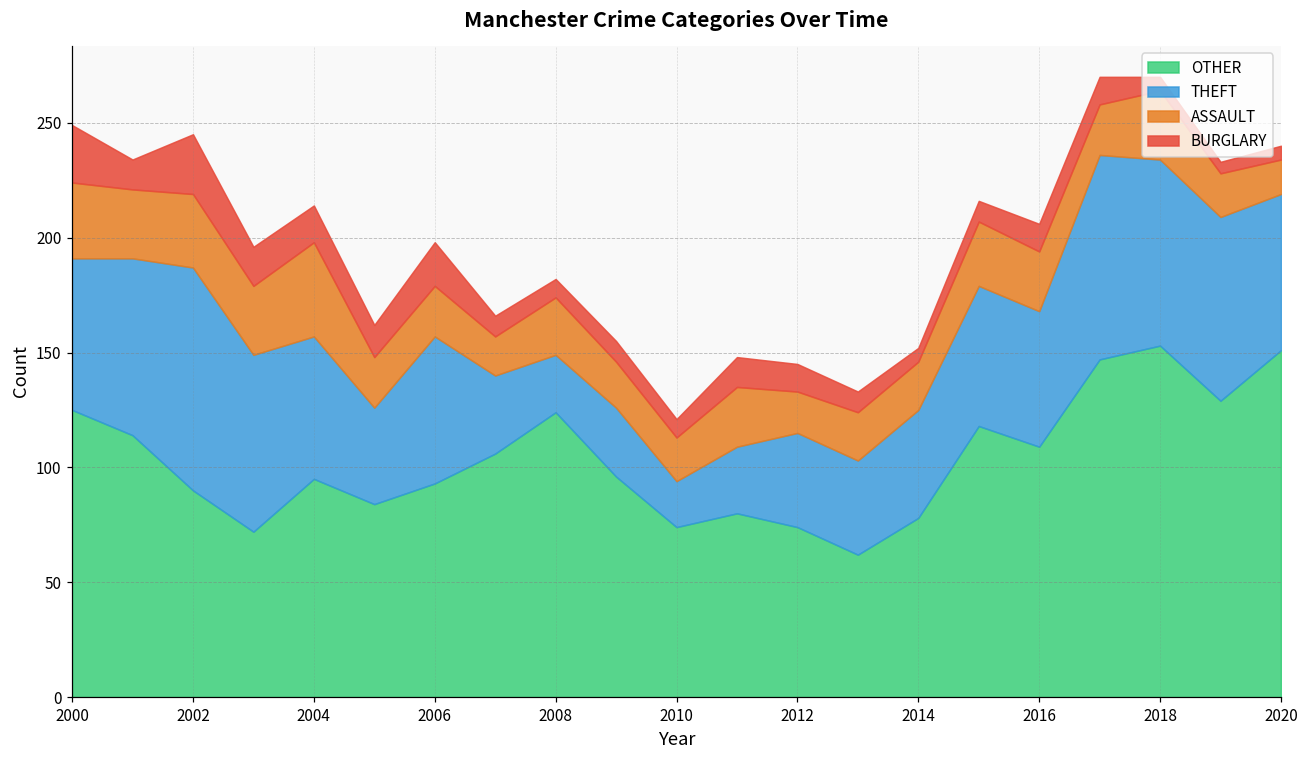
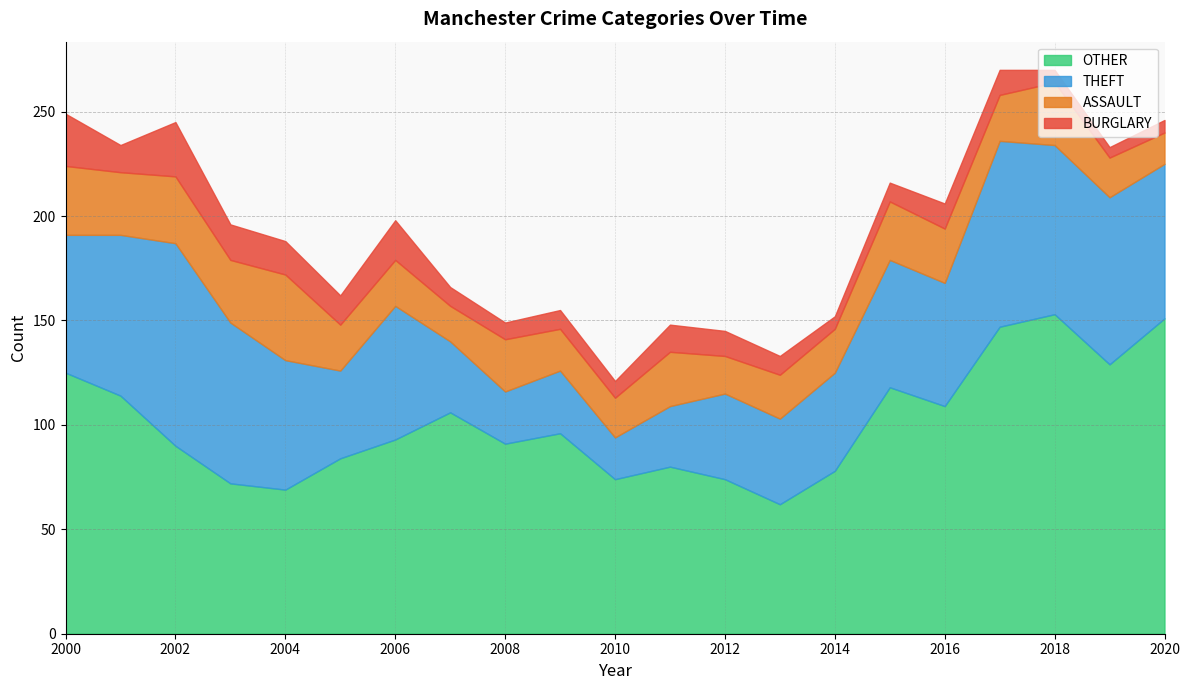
OTHER, 2004: 95 -> 69
OTHER, 2008: 124 -> 91
THEFT, 2020: 68 -> 74
